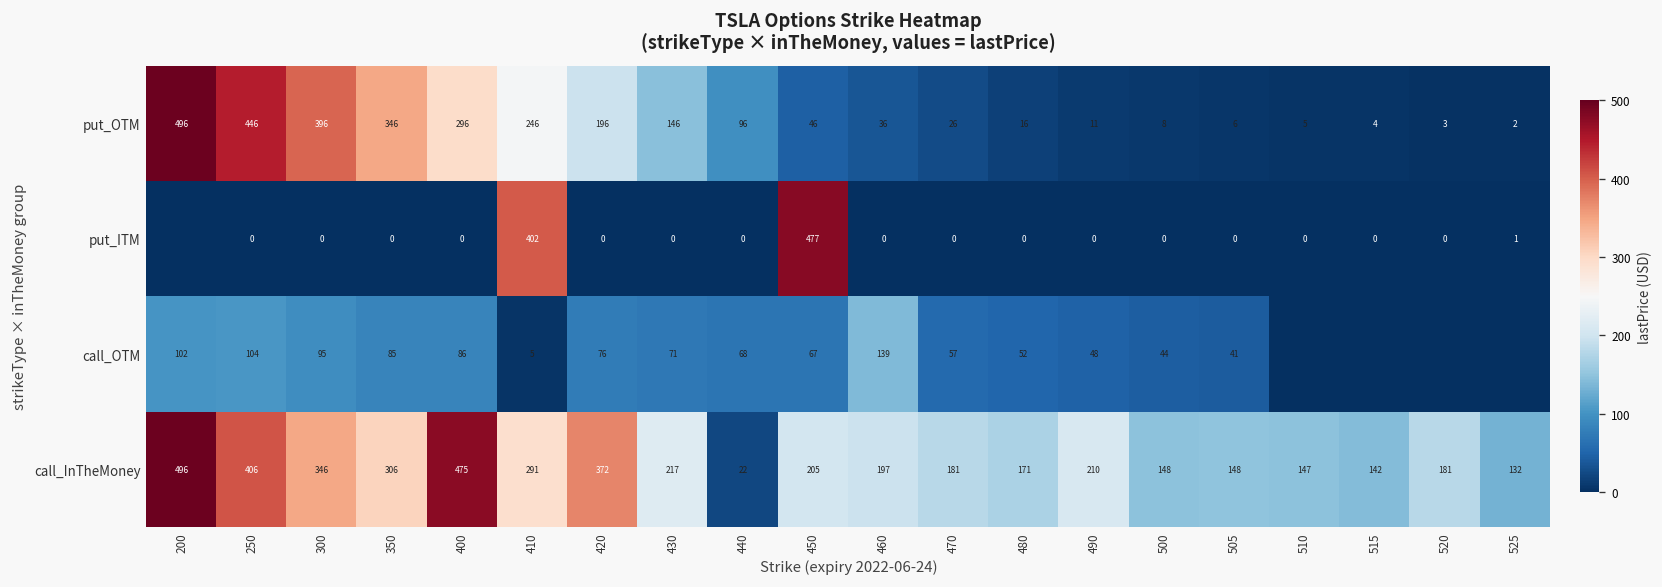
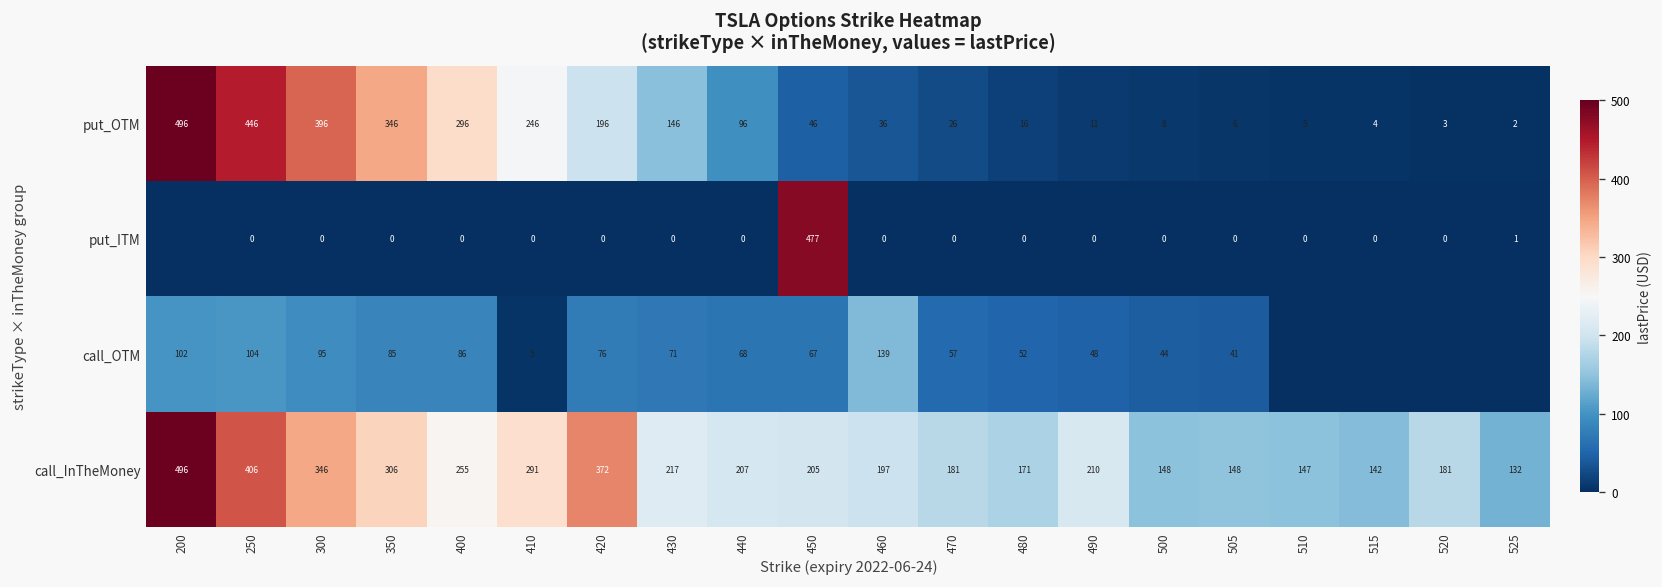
put_ITM, 410: 402 -> 0
call_InTheMoney, 400: 475 -> 255
call_InTheMoney, 440: 22 -> 207
